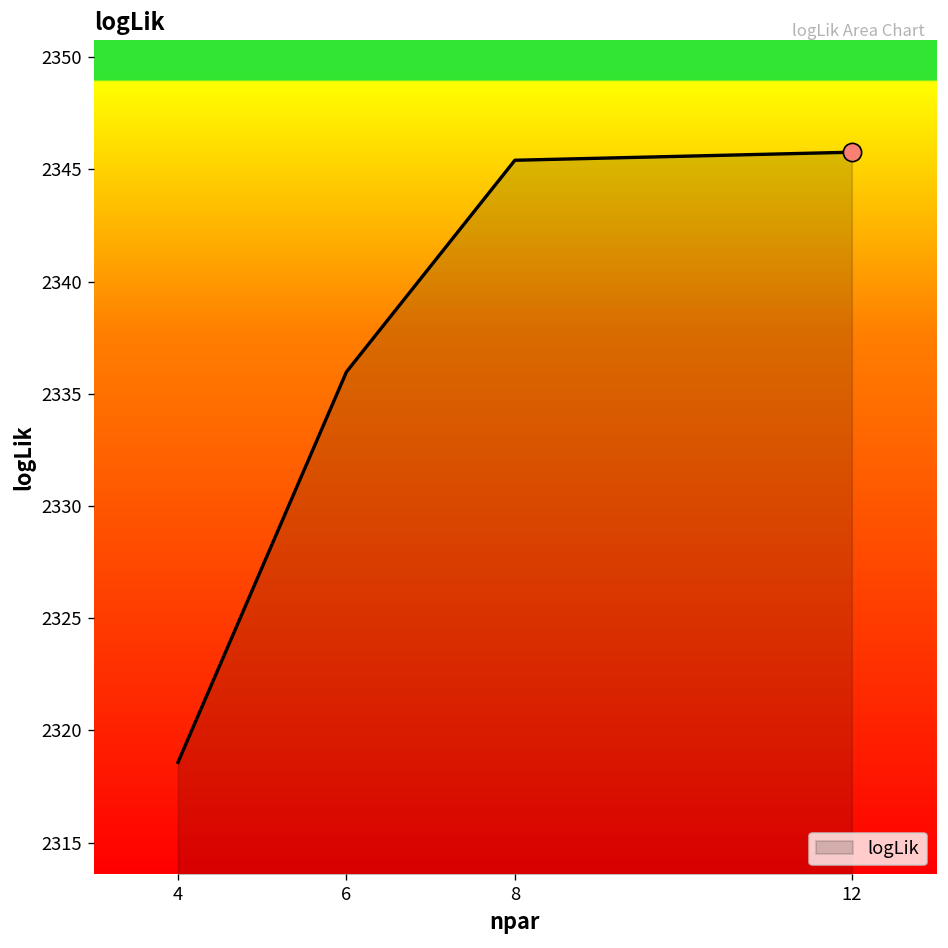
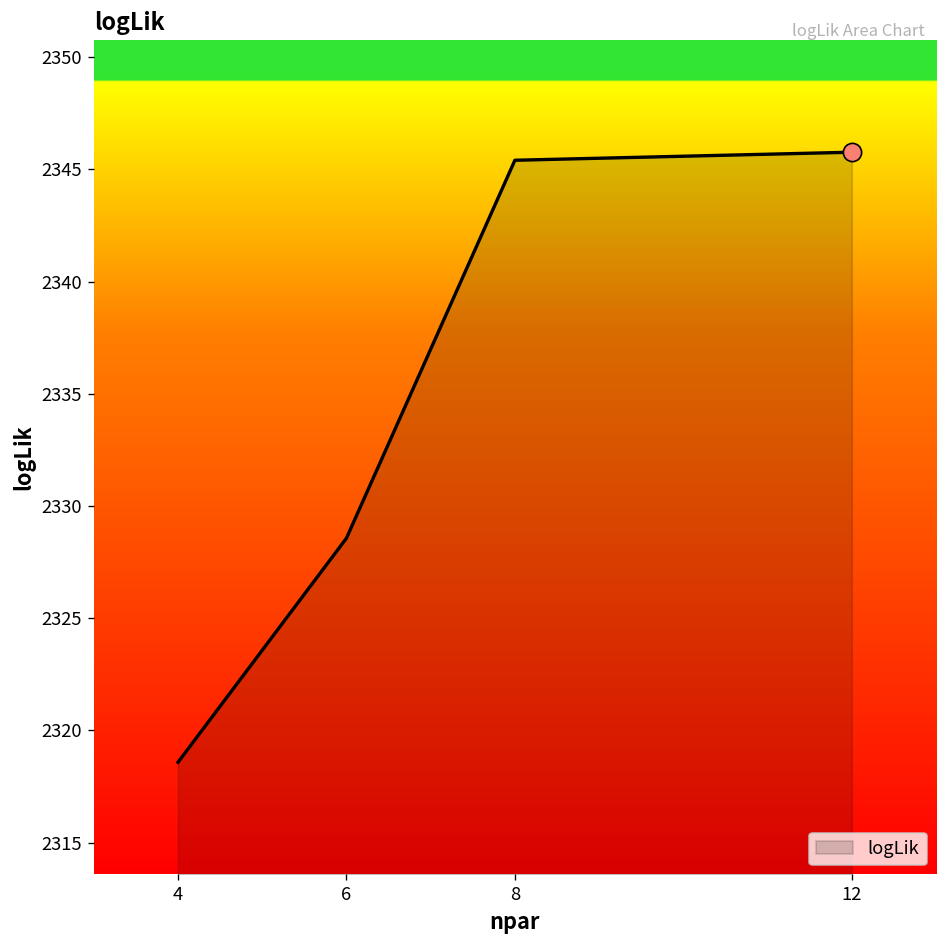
logLik, 6: 2336.0 -> 2328.6
